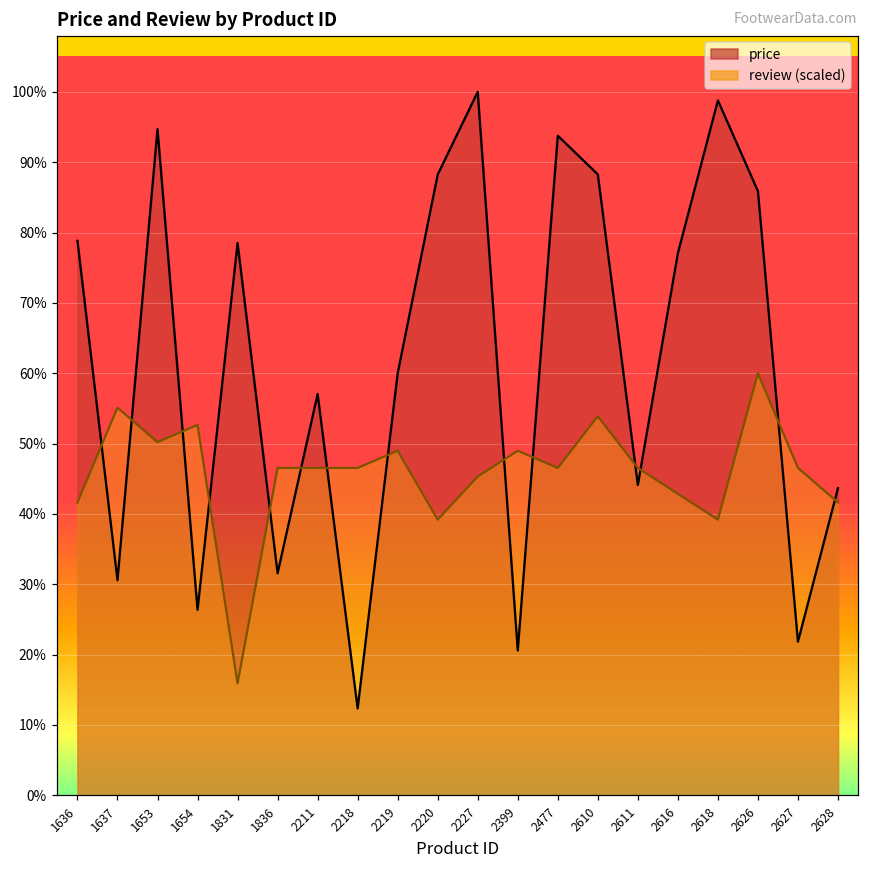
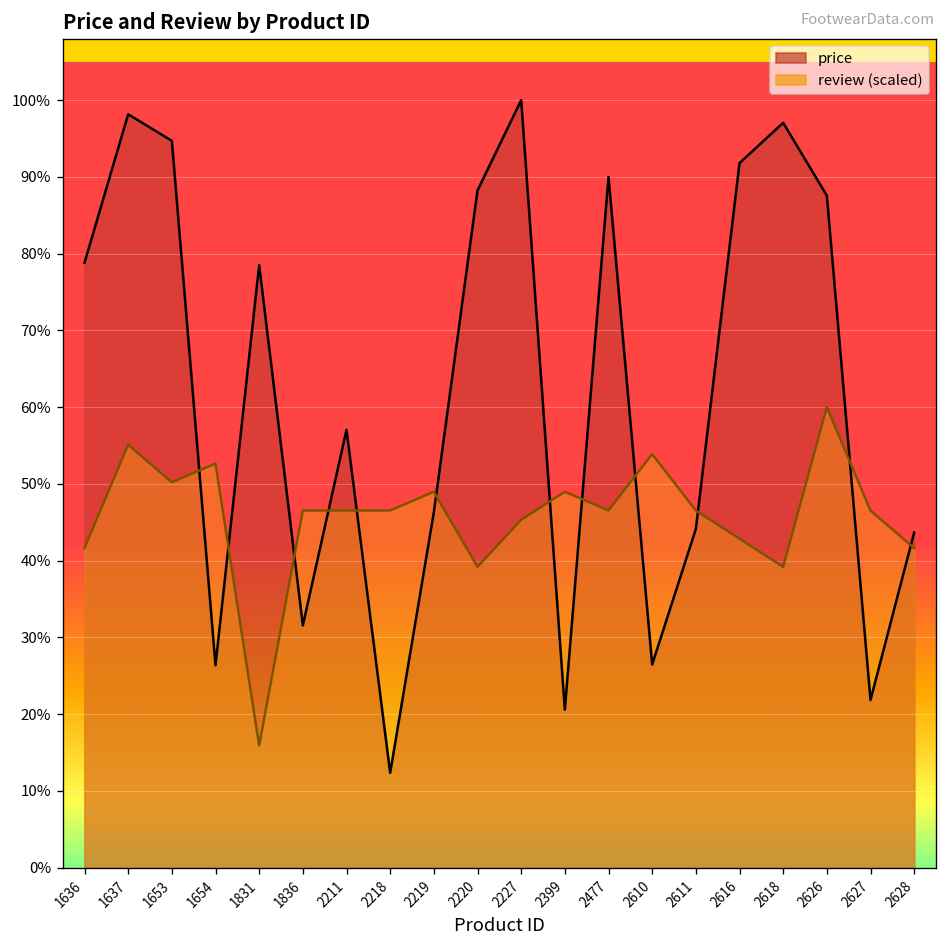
price, 1637: 31% -> 98%
price, 2219: 60% -> 46%
price, 2477: 94% -> 90%
price, 2610: 88% -> 26%
price, 2616: 77% -> 92%
price, 2618: 99% -> 97%
price, 2626: 86% -> 88%
